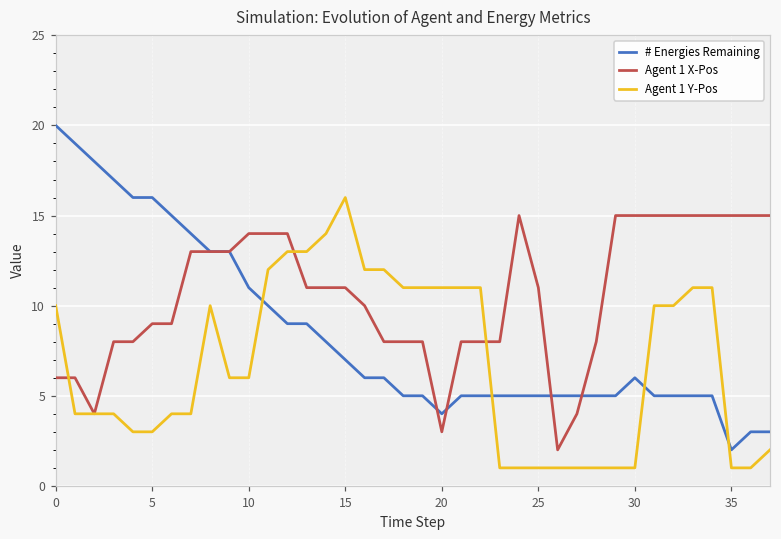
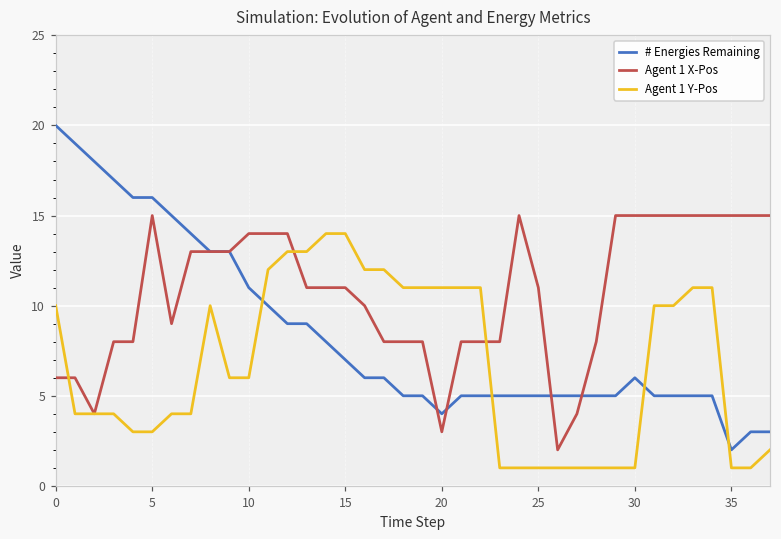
Agent 1 X-Pos, 5: 9 -> 15
Agent 1 Y-Pos, 15: 16 -> 14
